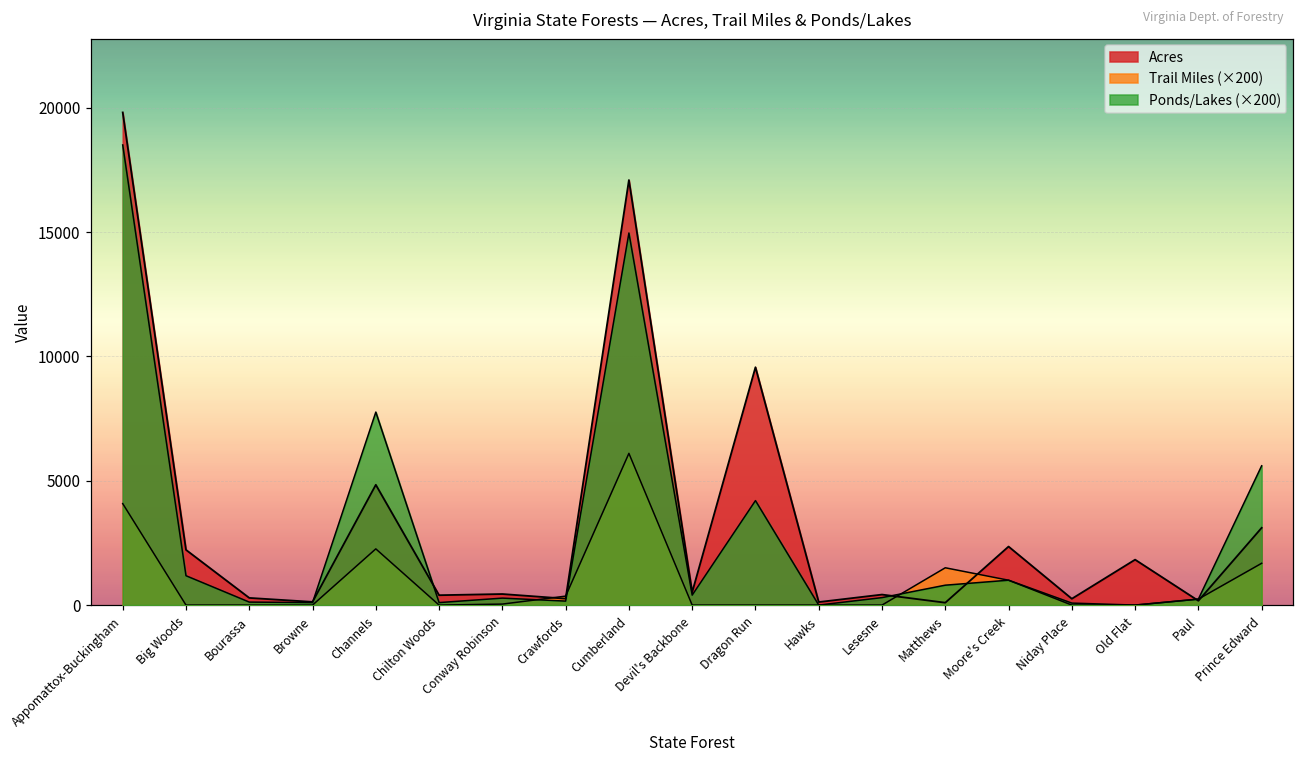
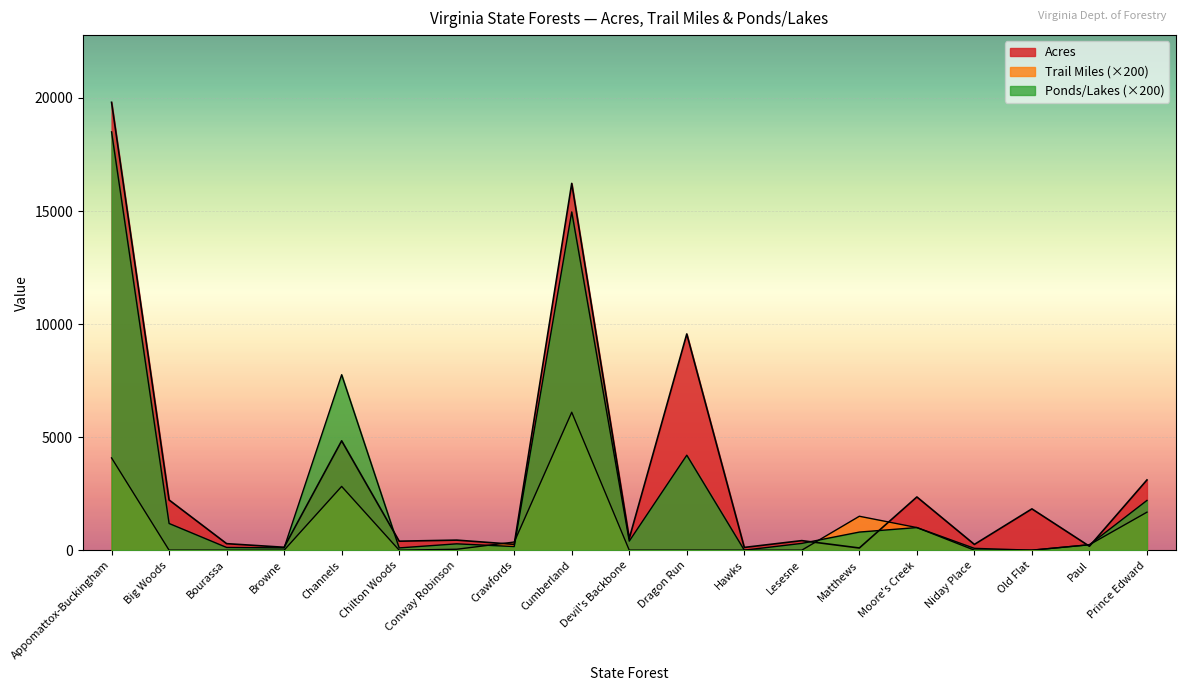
Trail Miles (×200), Channels: 2300 -> 2800
Acres, Cumberland: 17100 -> 16200
Ponds/Lakes (×200), Prince Edward: 5600 -> 2200
